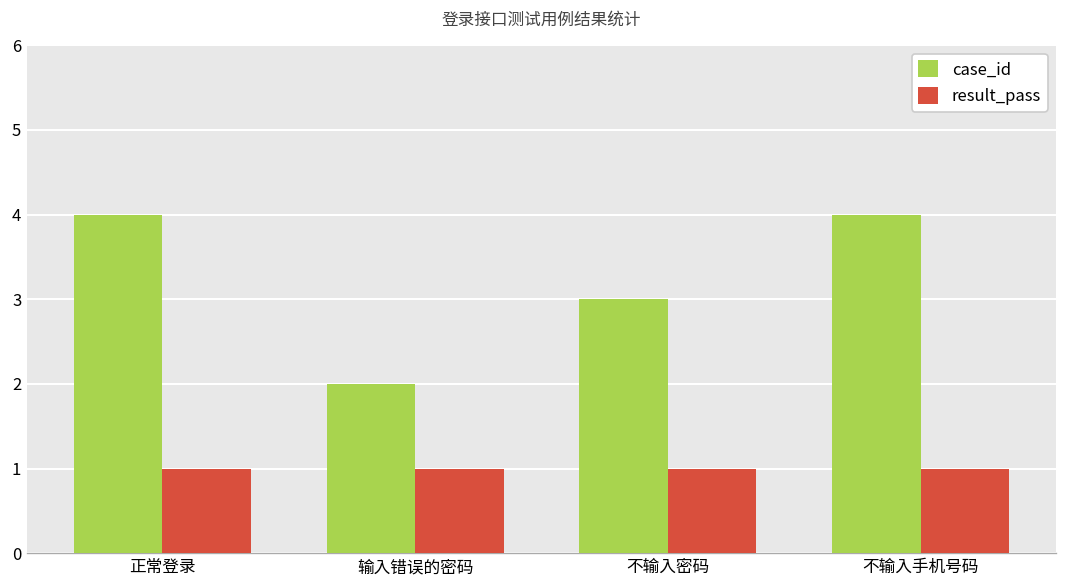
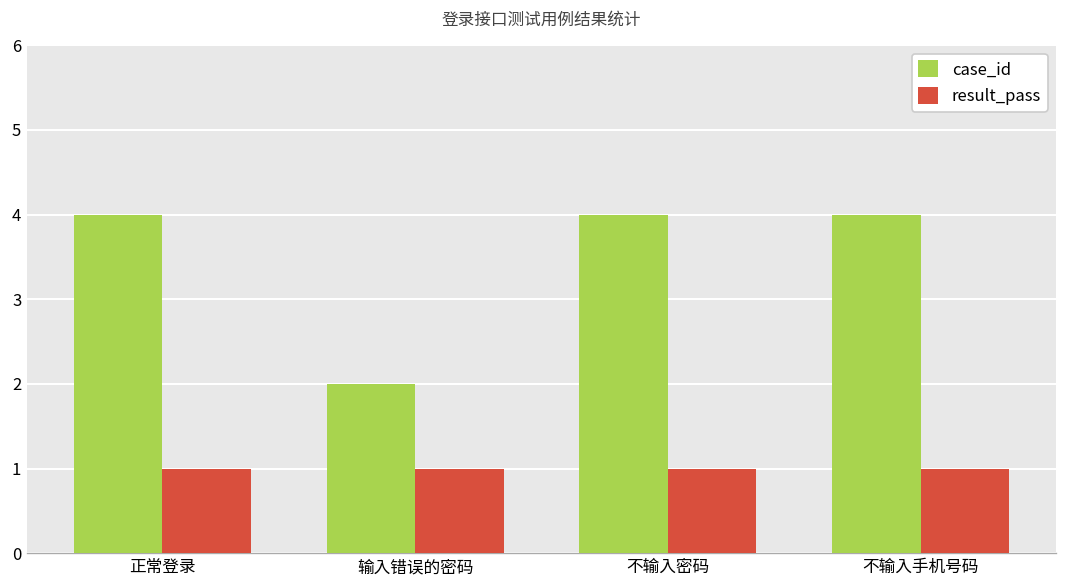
case_id, 不输入密码: 3 -> 4
